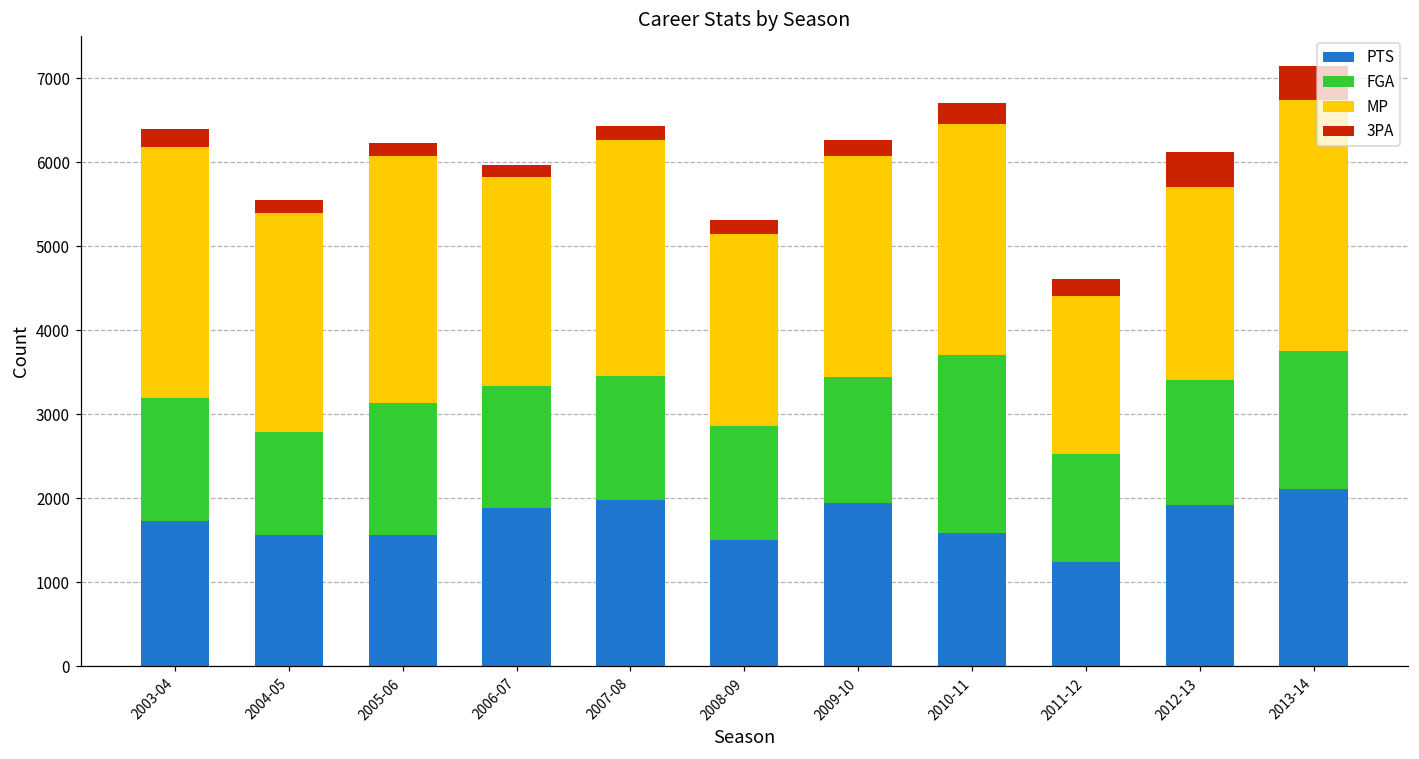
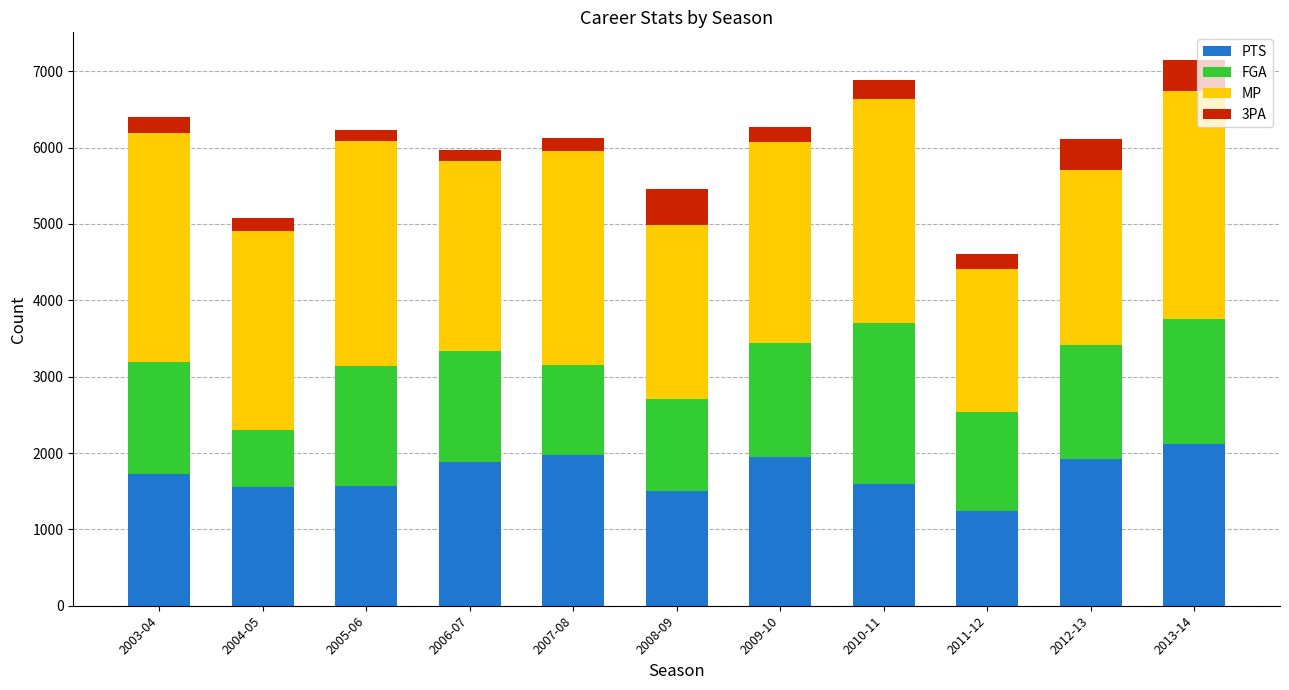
FGA, 2004-05: 1200 -> 700
FGA, 2007-08: 1500 -> 1200
FGA, 2008-09: 1400 -> 1200
3PA, 2008-09: 200 -> 500
MP, 2010-11: 2800 -> 2900
